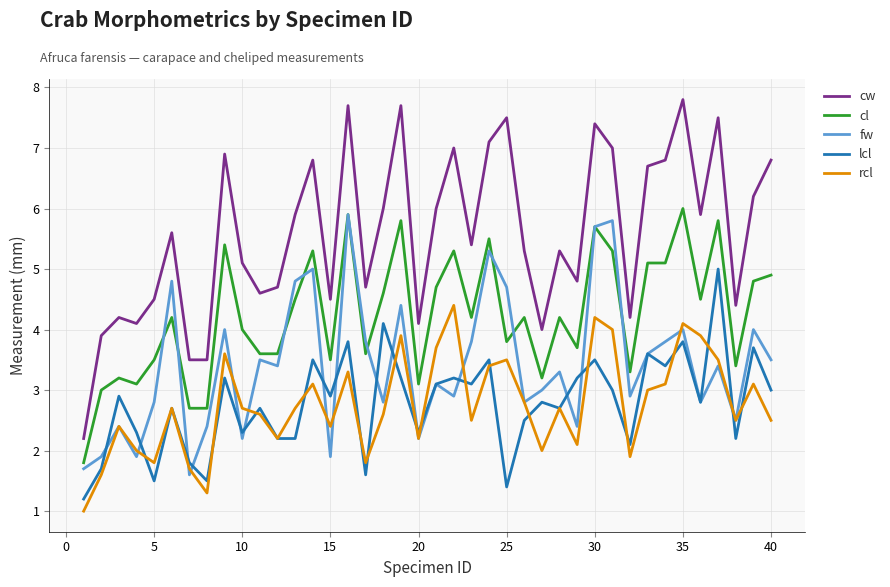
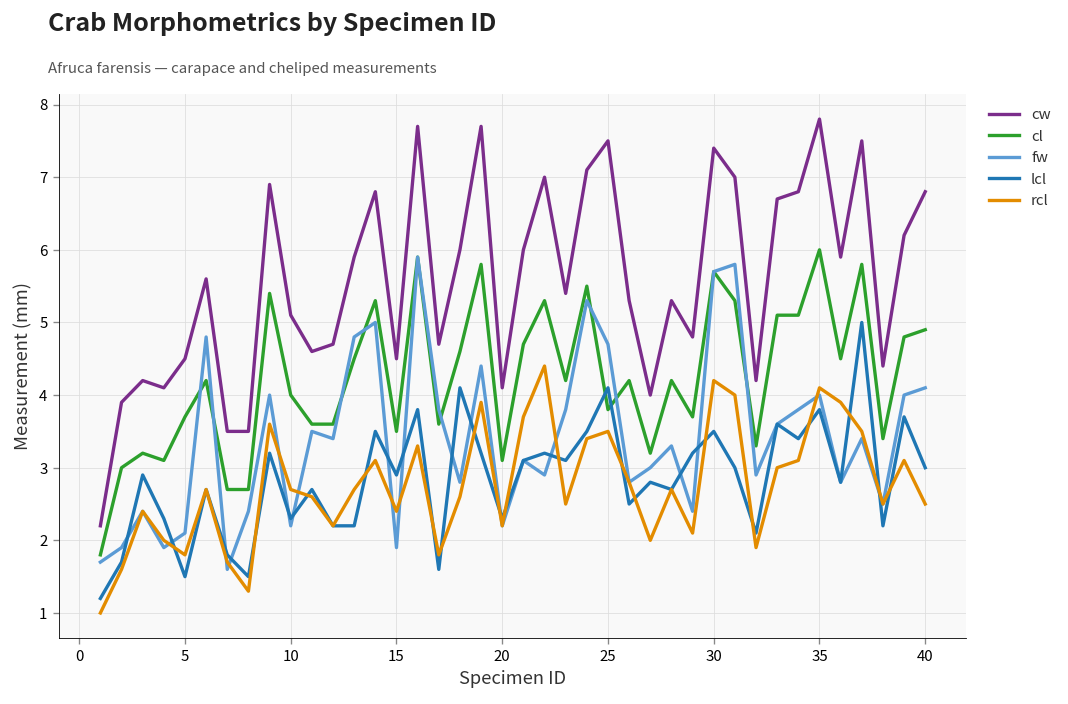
cl, 5: 3.5 -> 3.7
fw, 5: 2.8 -> 2.1
lcl, 25: 1.4 -> 4.1
fw, 40: 3.5 -> 4.1
